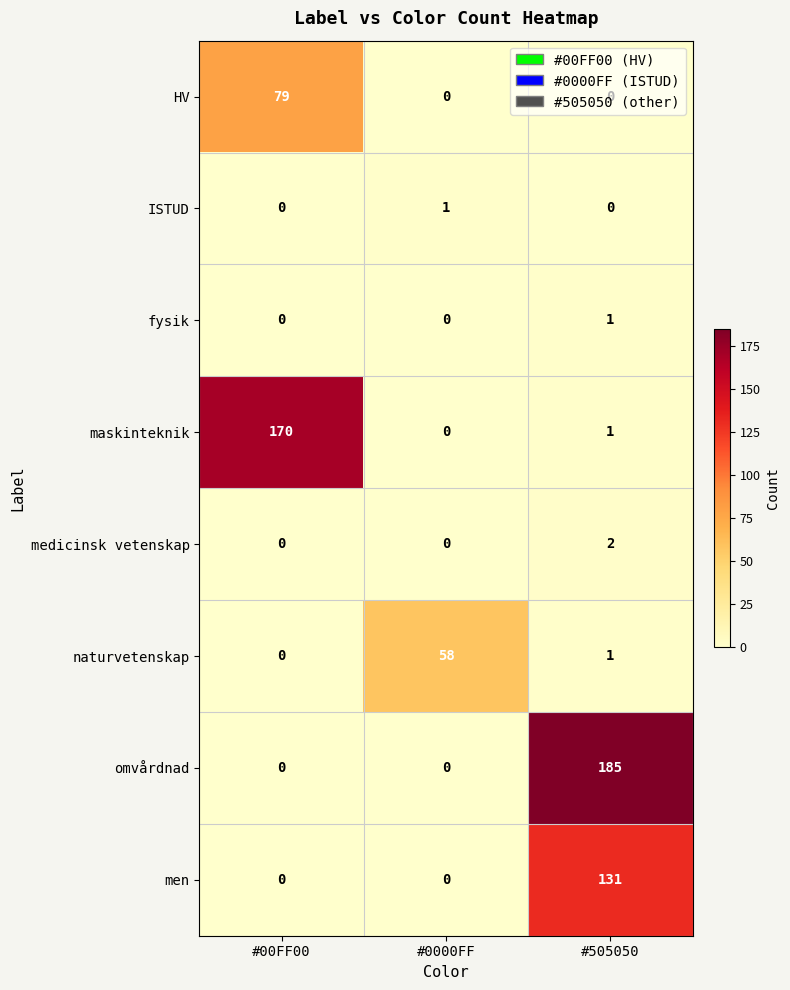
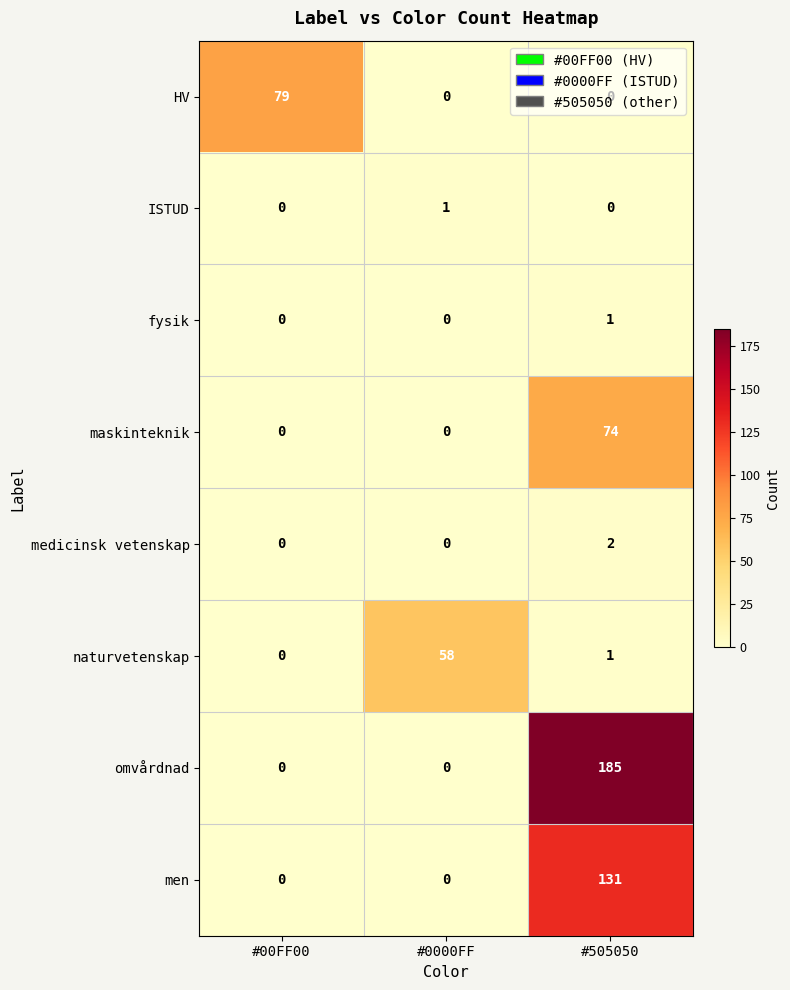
maskinteknik, #00FF00: 170 -> 0
maskinteknik, #505050: 1 -> 74
